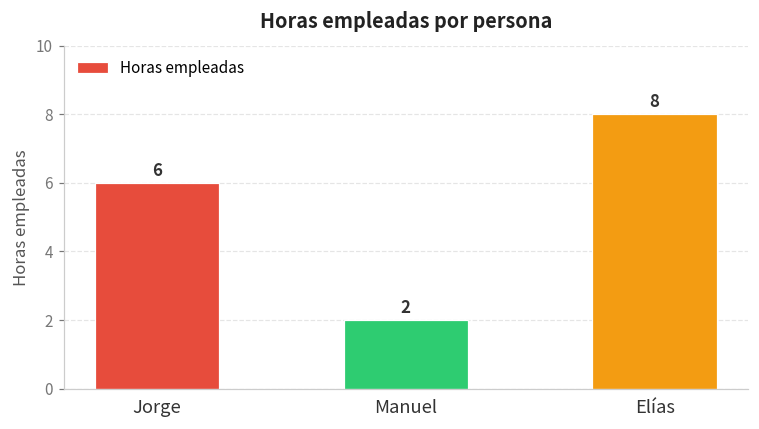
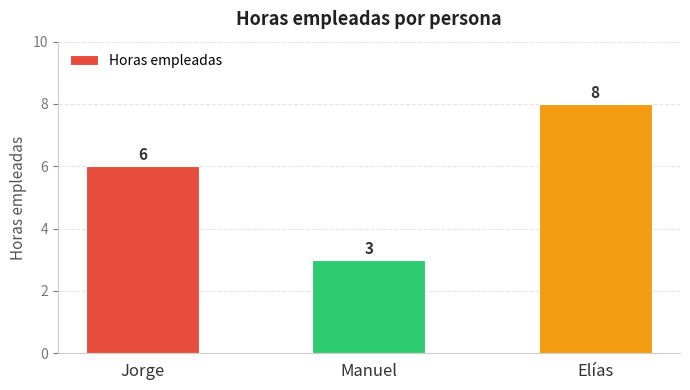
Manuel: 2 -> 3
